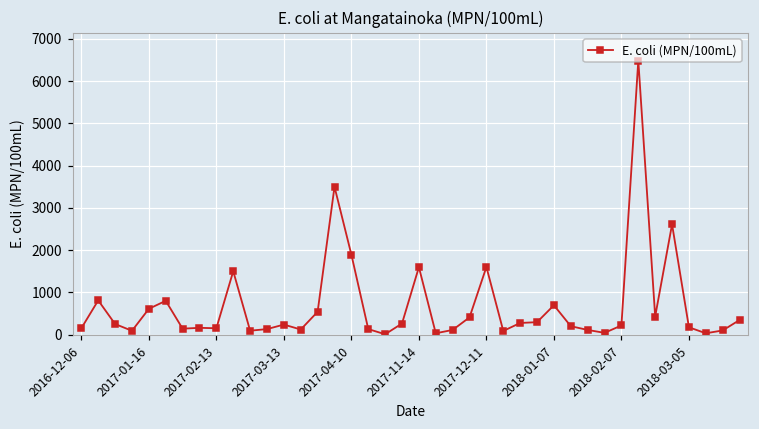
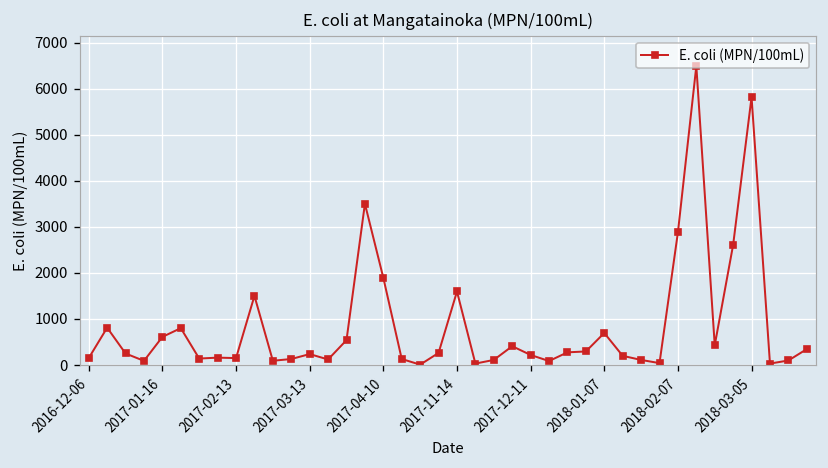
2017-12-11: 1600 -> 200
2018-02-07: 200 -> 2900
2018-03-05: 200 -> 5800
